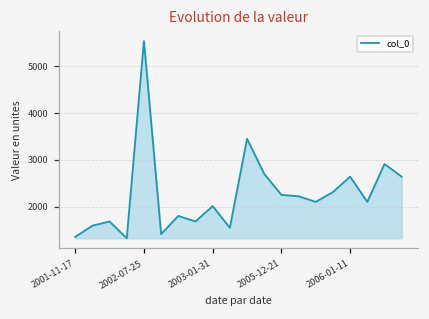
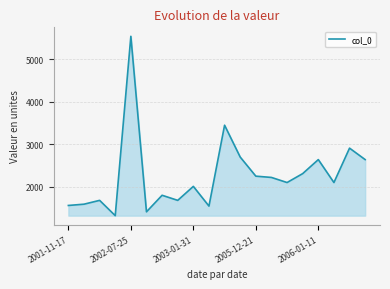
2001-11-17: 1300 -> 1600
